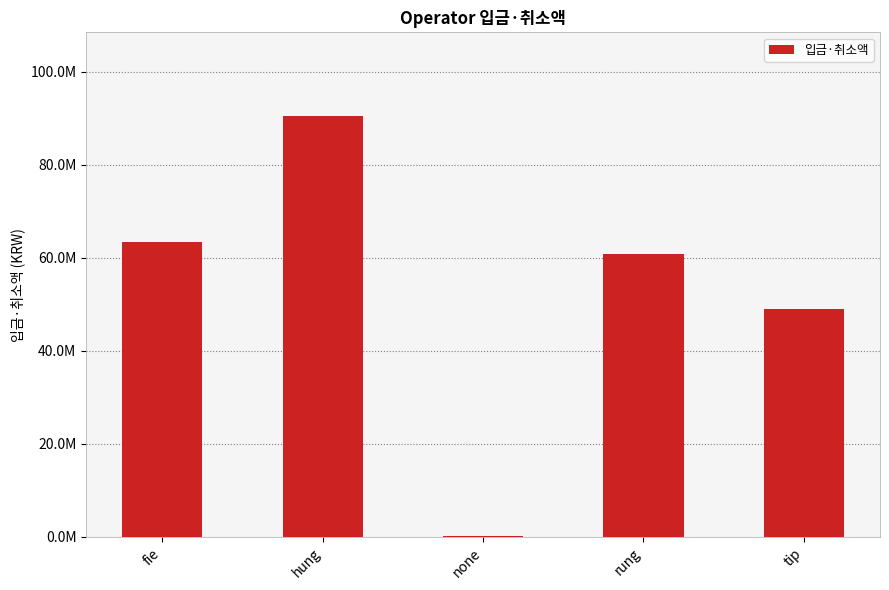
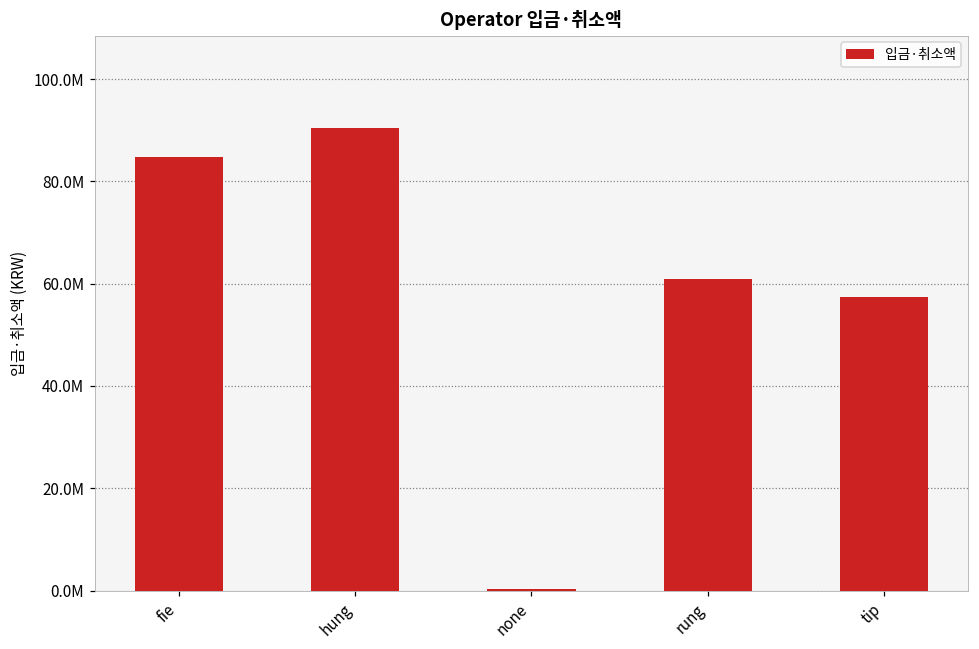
fie: 63000000 -> 85000000
tip: 49000000 -> 57000000
